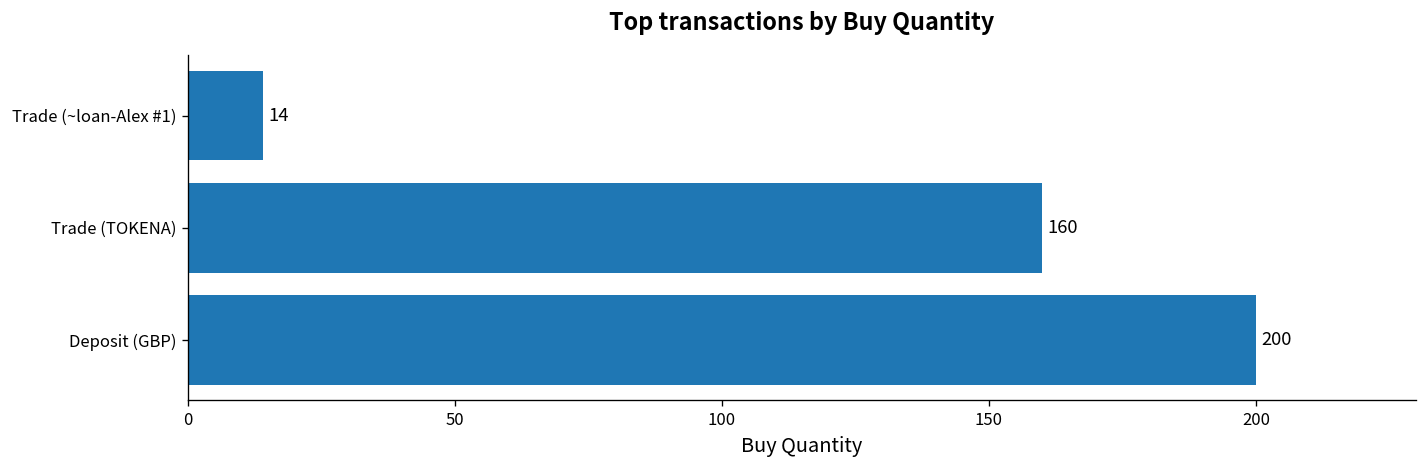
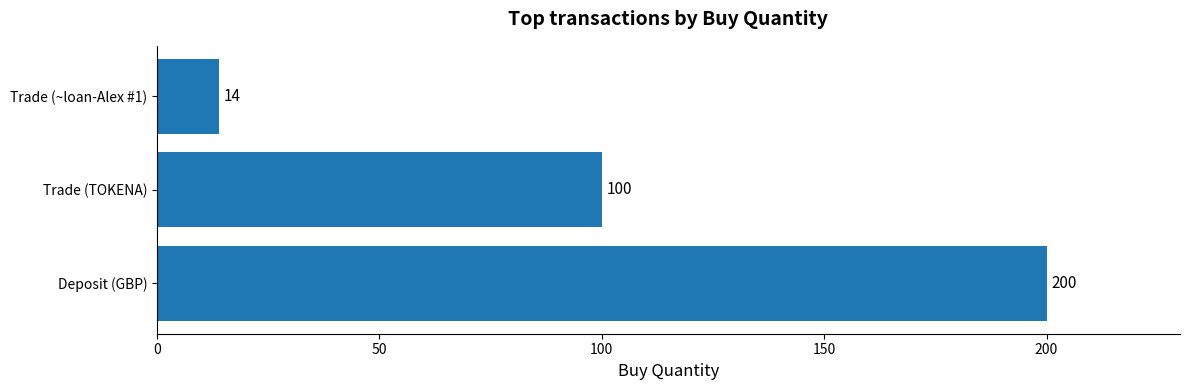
Trade (TOKENA): 160 -> 100
